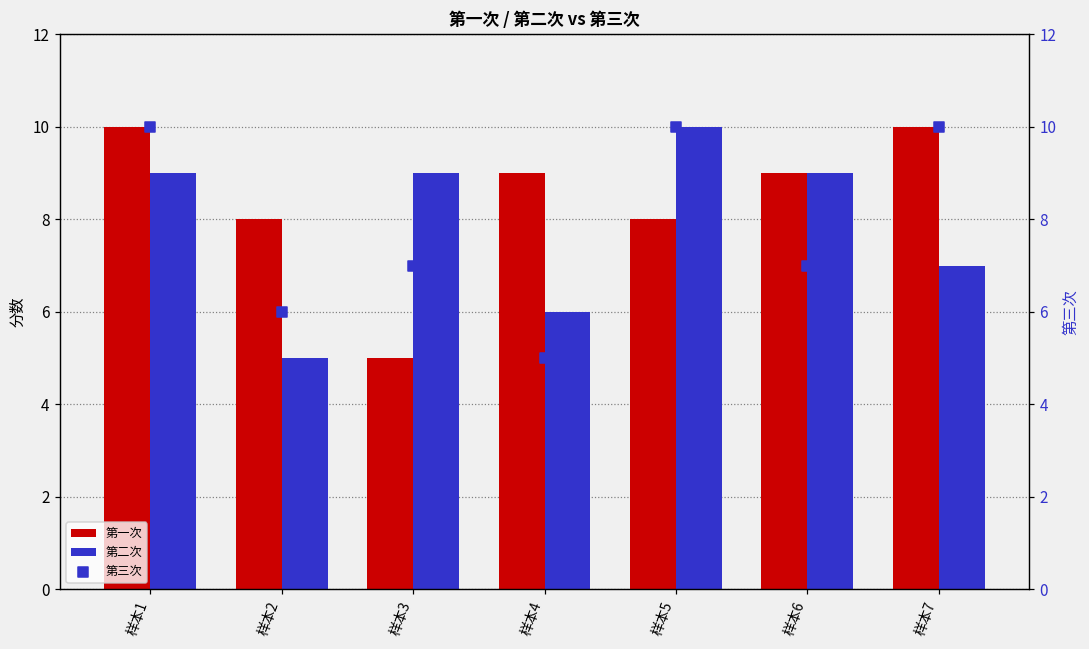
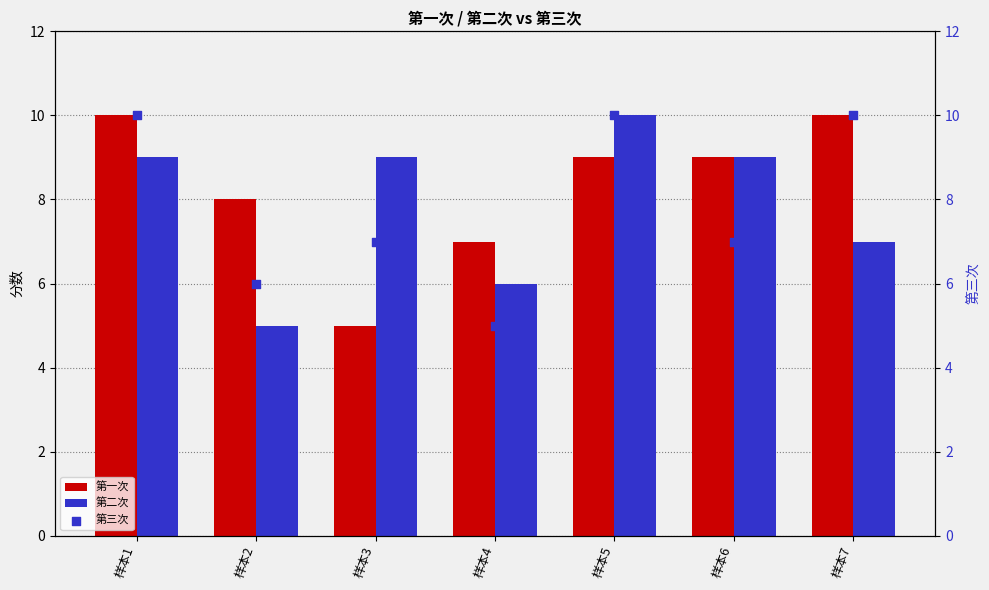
第一次, 样本4: 9 -> 7
第一次, 样本5: 8 -> 9
